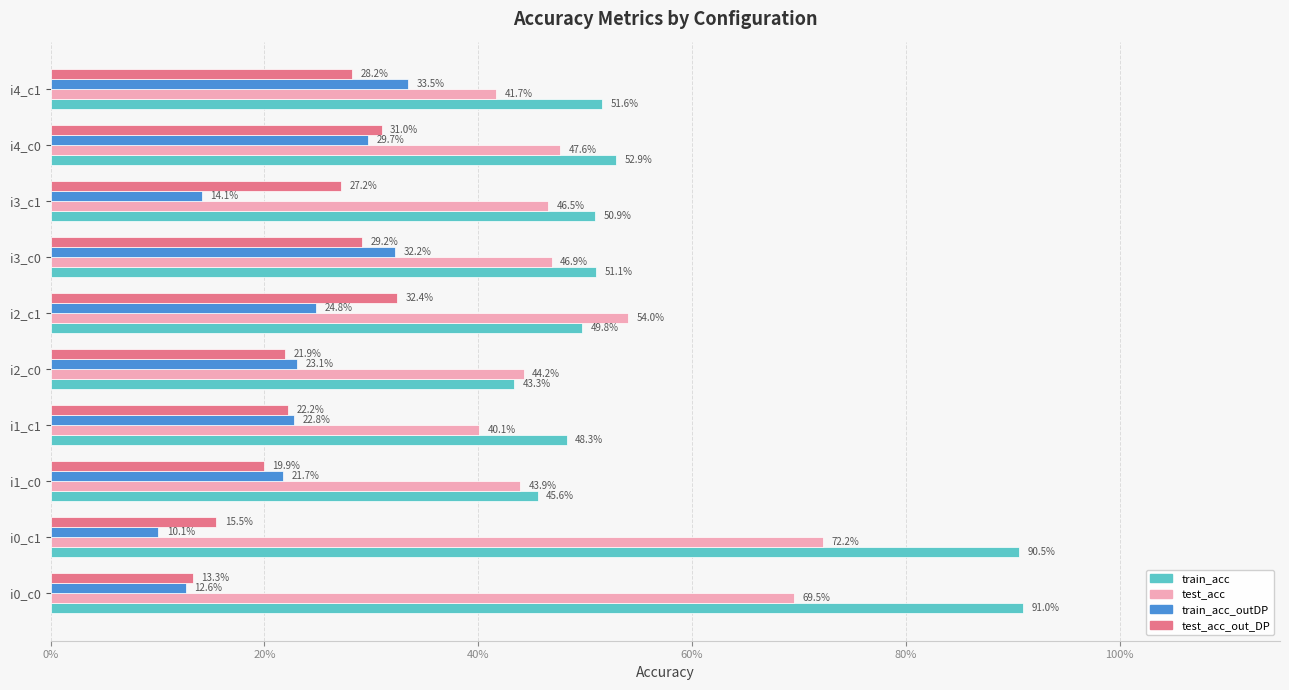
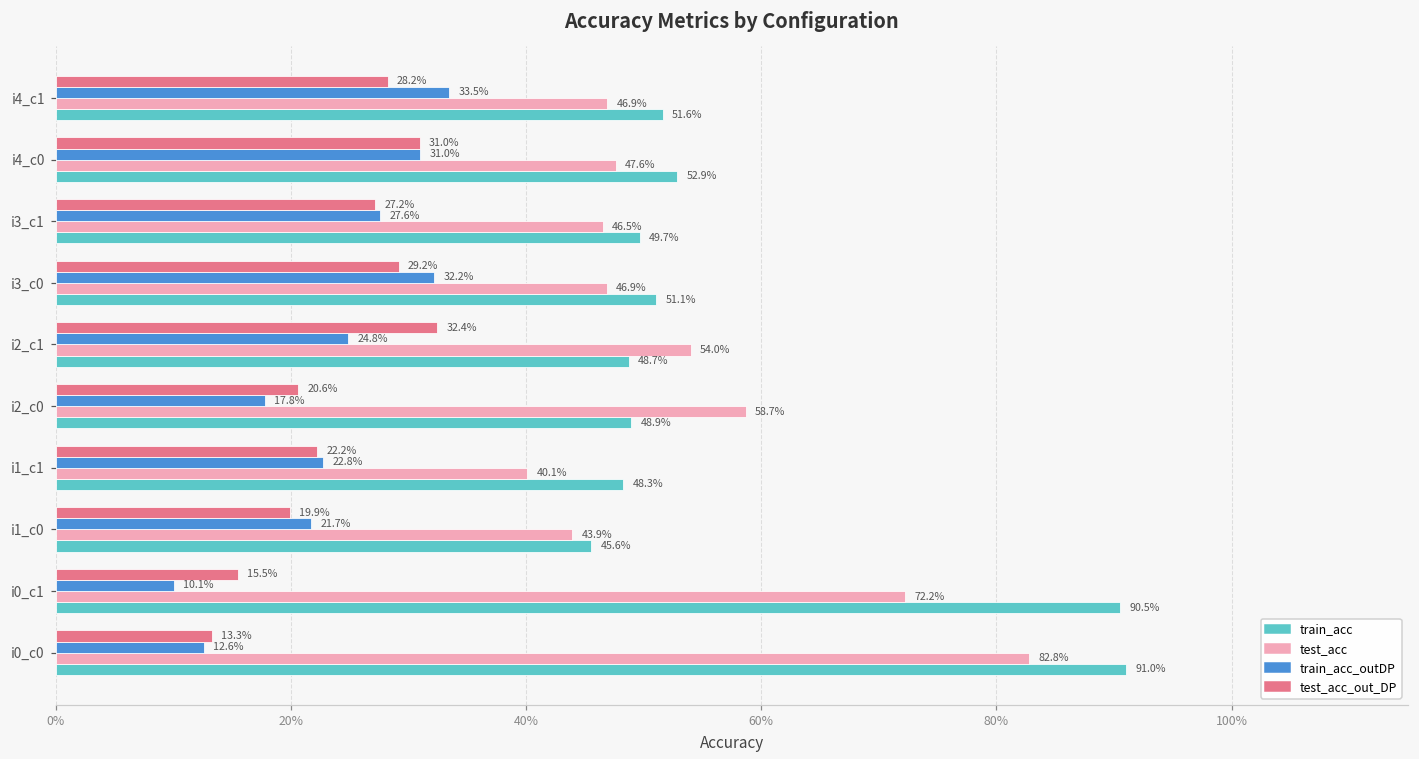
test_acc, i4_c1: 41.7% -> 46.9%
train_acc_outDP, i4_c0: 29.7% -> 31.0%
train_acc_outDP, i3_c1: 14.1% -> 27.6%
train_acc, i3_c1: 50.9% -> 49.7%
train_acc, i2_c1: 49.8% -> 48.7%
test_acc_out_DP, i2_c0: 21.9% -> 20.6%
train_acc_outDP, i2_c0: 23.1% -> 17.8%
test_acc, i2_c0: 44.2% -> 58.7%
train_acc, i2_c0: 43.3% -> 48.9%
test_acc, i0_c0: 69.5% -> 82.8%
